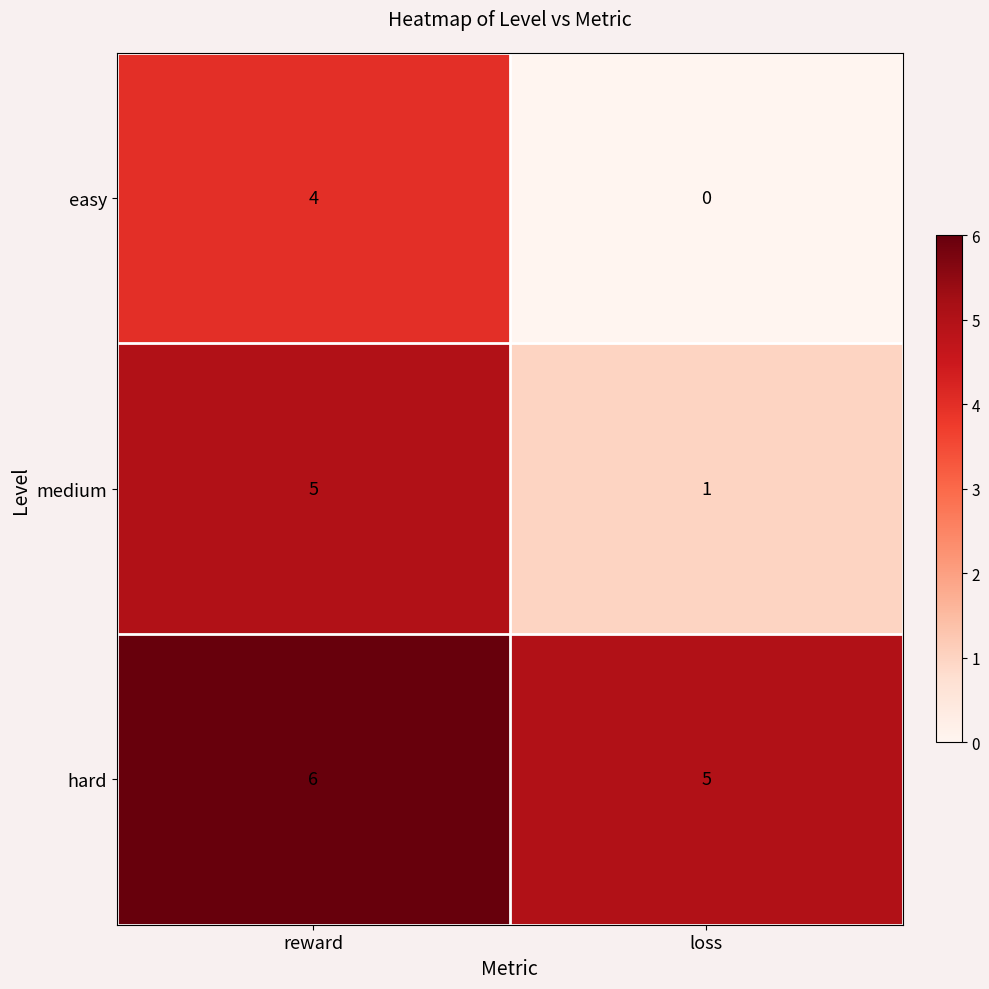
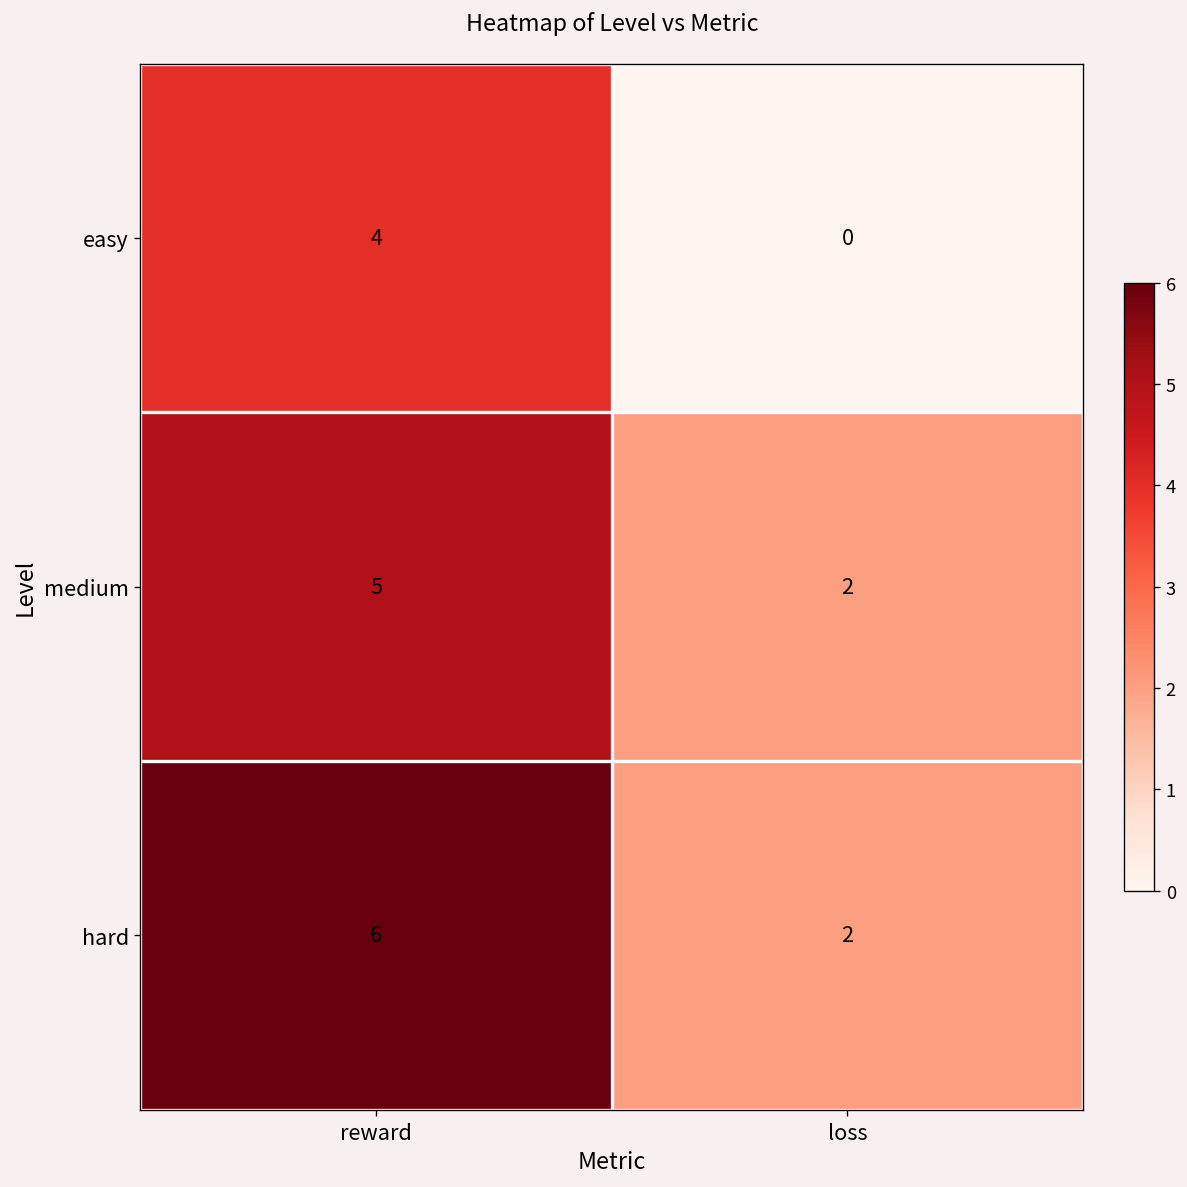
medium, loss: 1 -> 2
hard, loss: 5 -> 2
